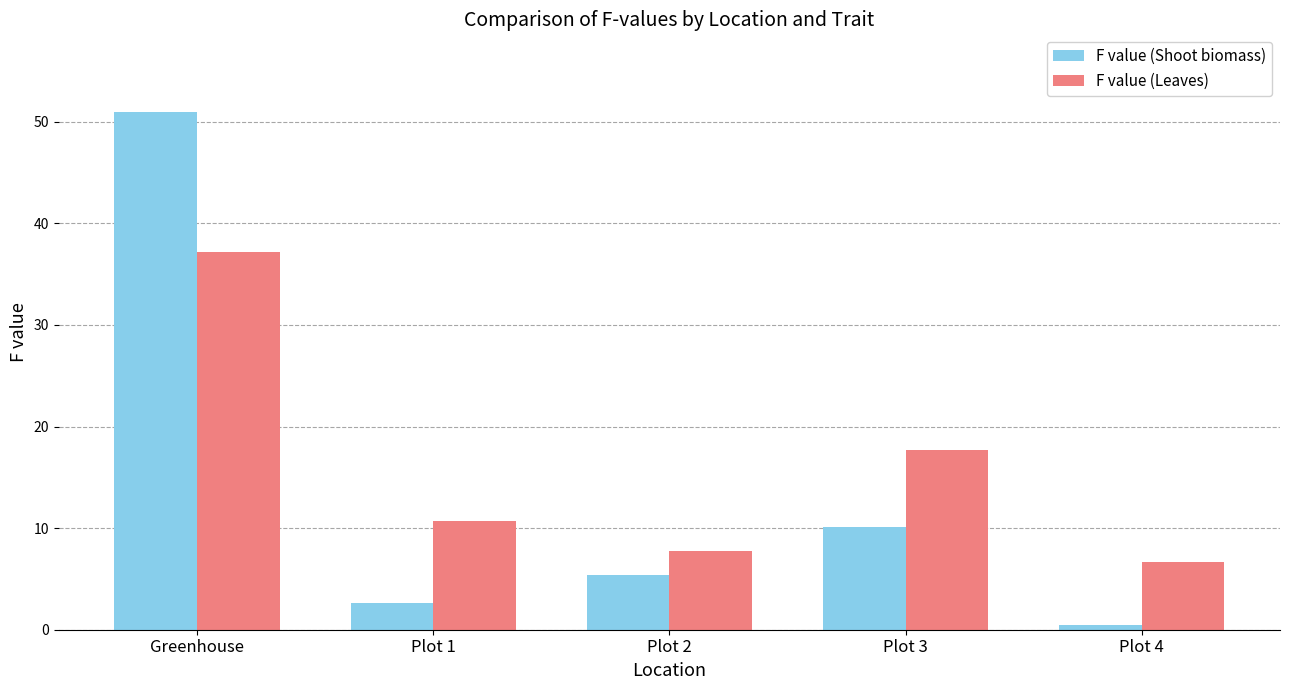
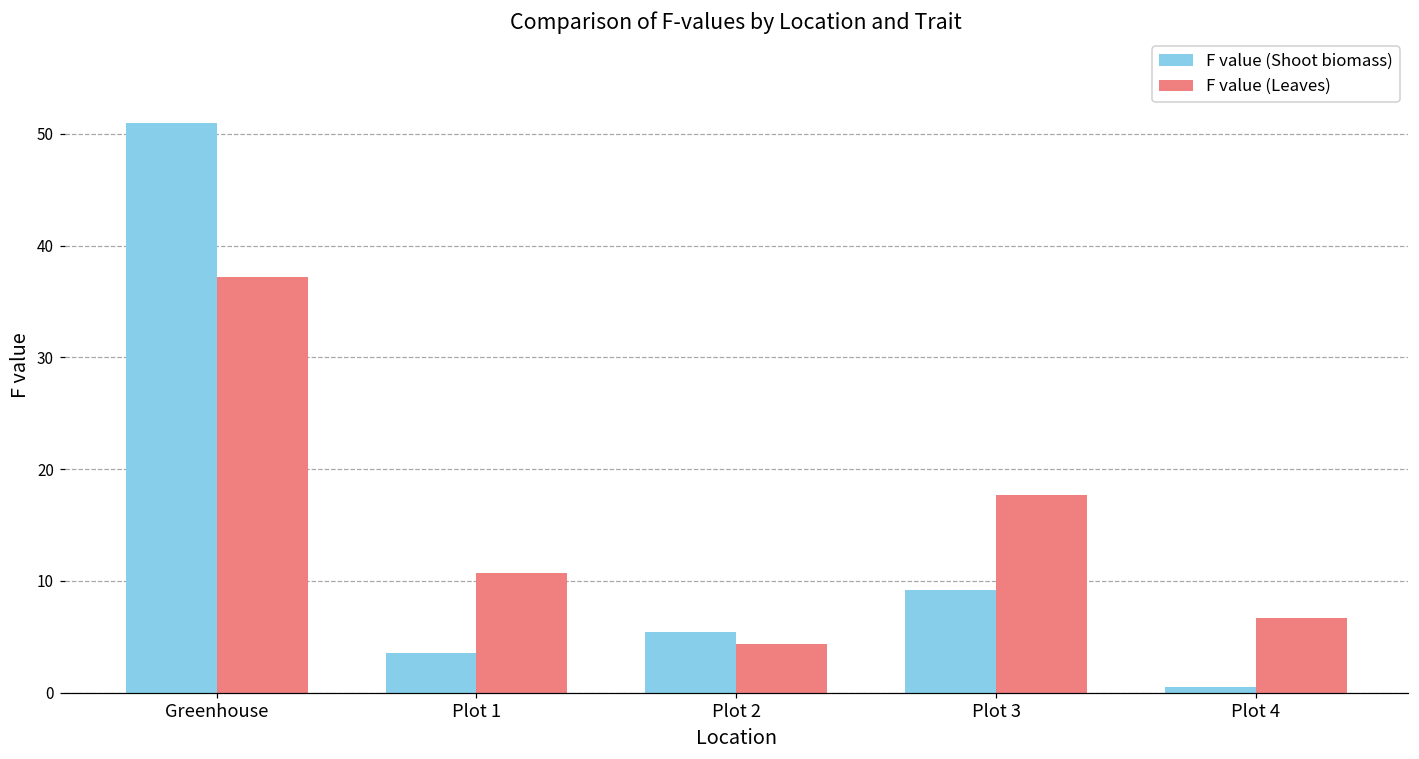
F value (Shoot biomass), Plot 1: 2.6 -> 3.6
F value (Leaves), Plot 2: 7.8 -> 4.4
F value (Shoot biomass), Plot 3: 10.1 -> 9.2
